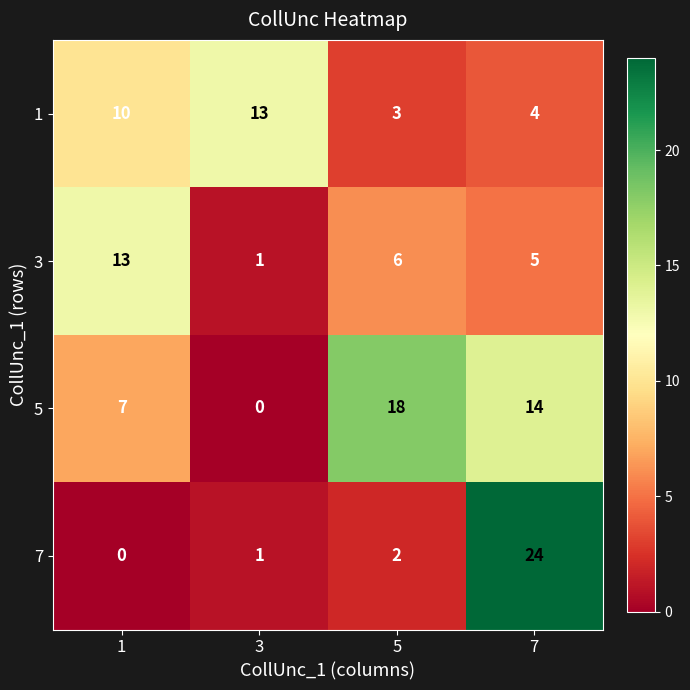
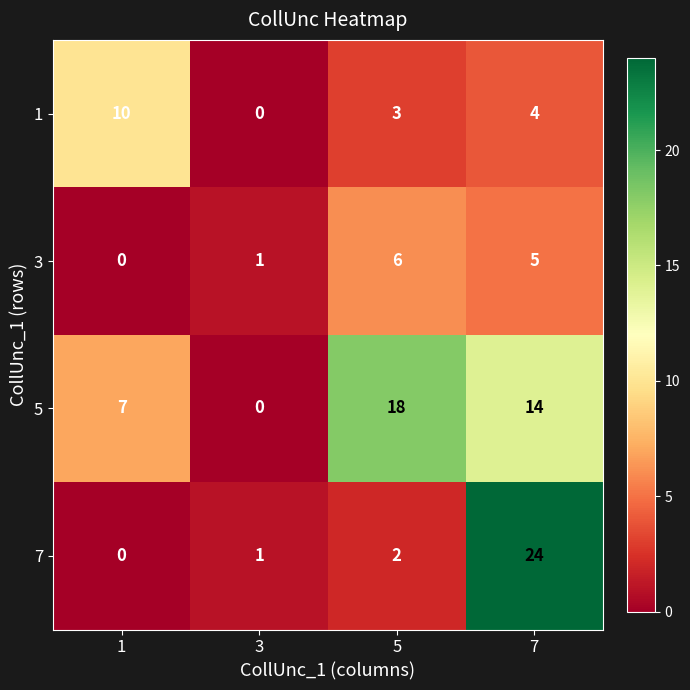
1, 3: 13 -> 0
3, 1: 13 -> 0
